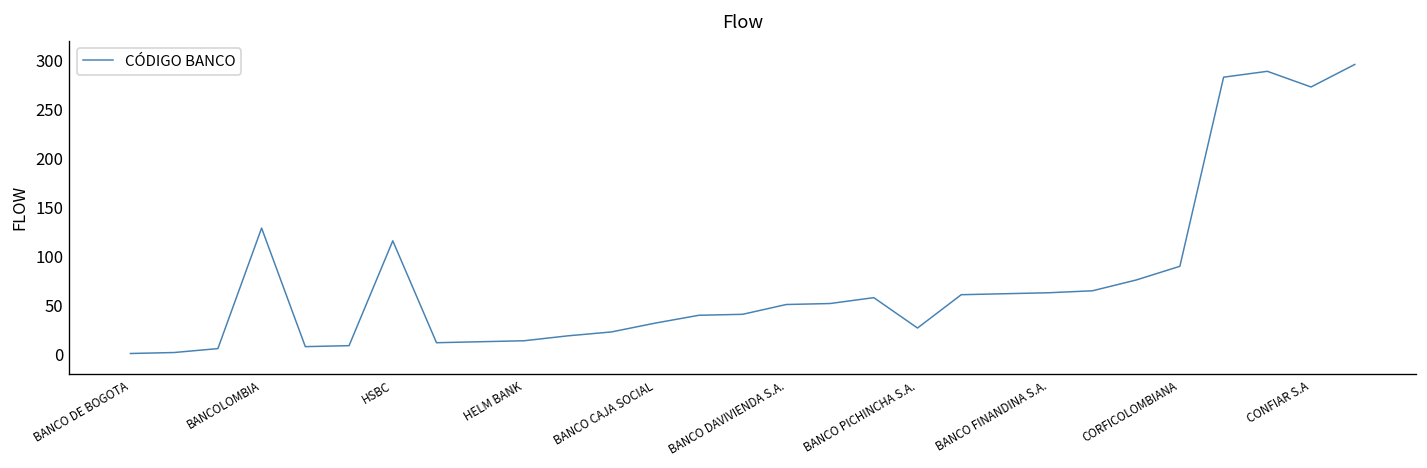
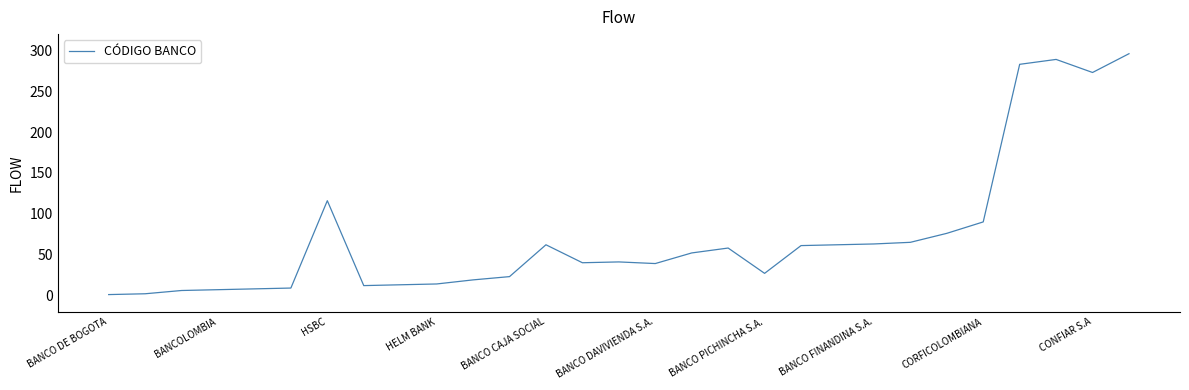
BANCOLOMBIA: 130 -> 10
BANCO CAJA SOCIAL: 30 -> 60
BANCO DAVIVIENDA S.A.: 50 -> 40
